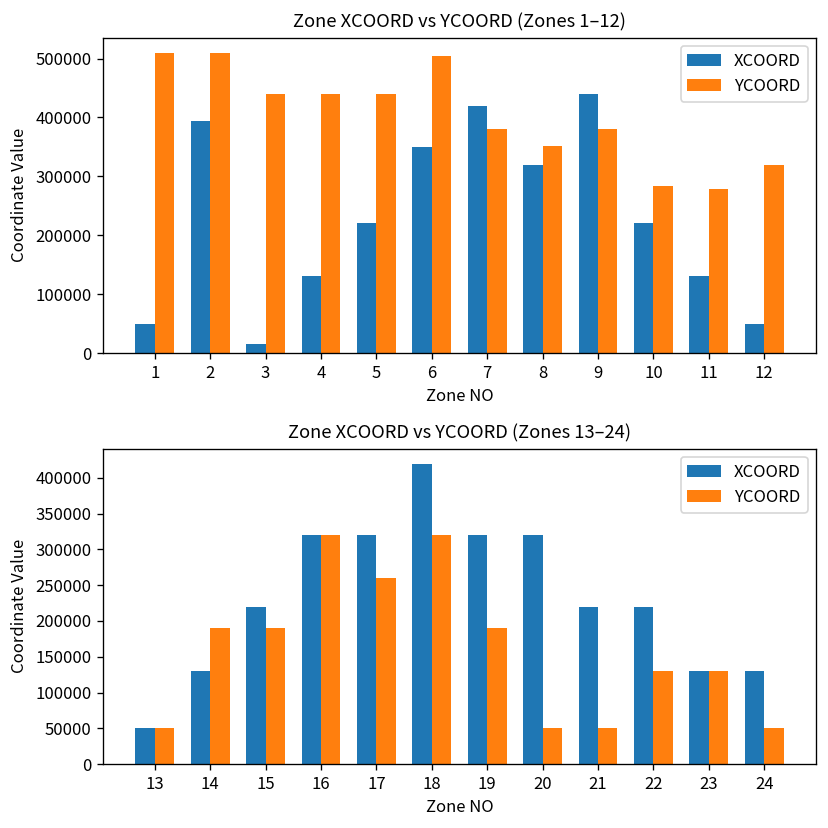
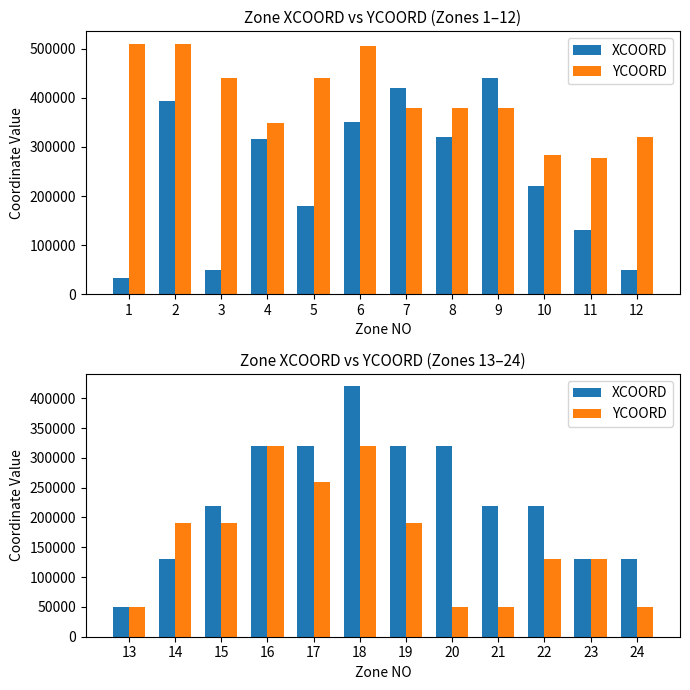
Zone XCOORD vs YCOORD (Zones 1–12), XCOORD, 1: 50000 -> 30000
Zone XCOORD vs YCOORD (Zones 1–12), XCOORD, 3: 20000 -> 50000
Zone XCOORD vs YCOORD (Zones 1–12), XCOORD, 4: 130000 -> 320000
Zone XCOORD vs YCOORD (Zones 1–12), YCOORD, 4: 440000 -> 350000
Zone XCOORD vs YCOORD (Zones 1–12), XCOORD, 5: 220000 -> 180000
Zone XCOORD vs YCOORD (Zones 1–12), YCOORD, 8: 350000 -> 380000
